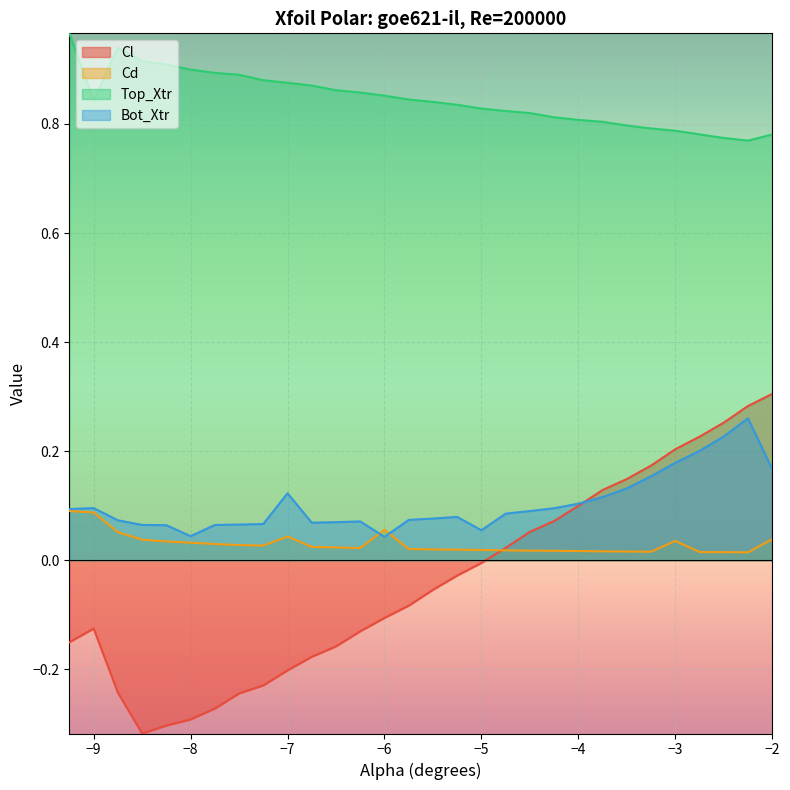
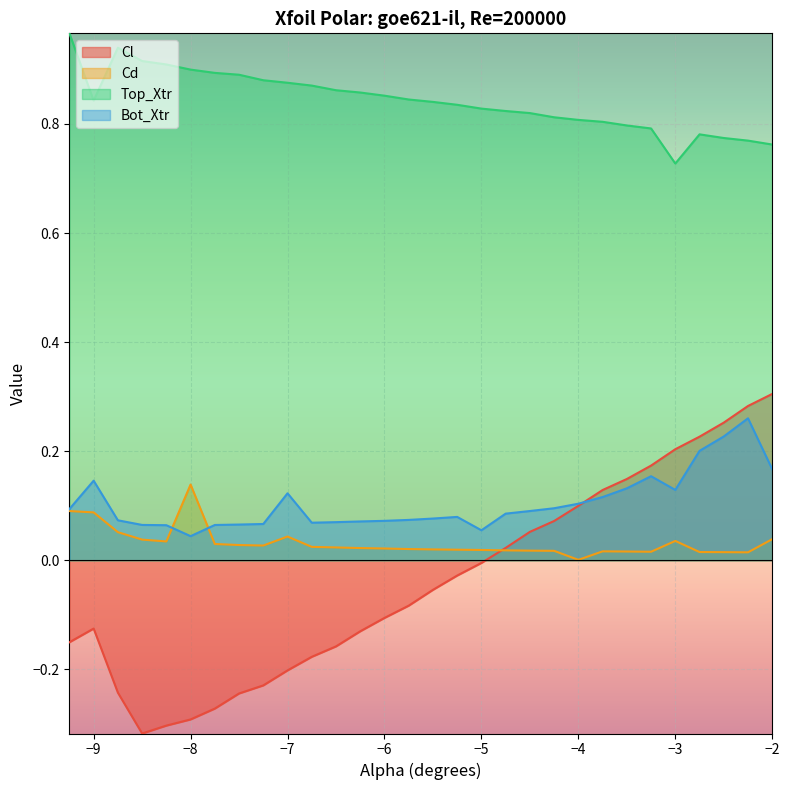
Bot_Xtr, −9: 0.10 -> 0.15
Cd, −8: 0.03 -> 0.14
Cd, −6: 0.06 -> 0.02
Bot_Xtr, −6: 0.04 -> 0.07
Cd, −4: 0.02 -> 0.00
Top_Xtr, −3: 0.79 -> 0.73
Bot_Xtr, −3: 0.18 -> 0.13
Top_Xtr, −2: 0.78 -> 0.76
